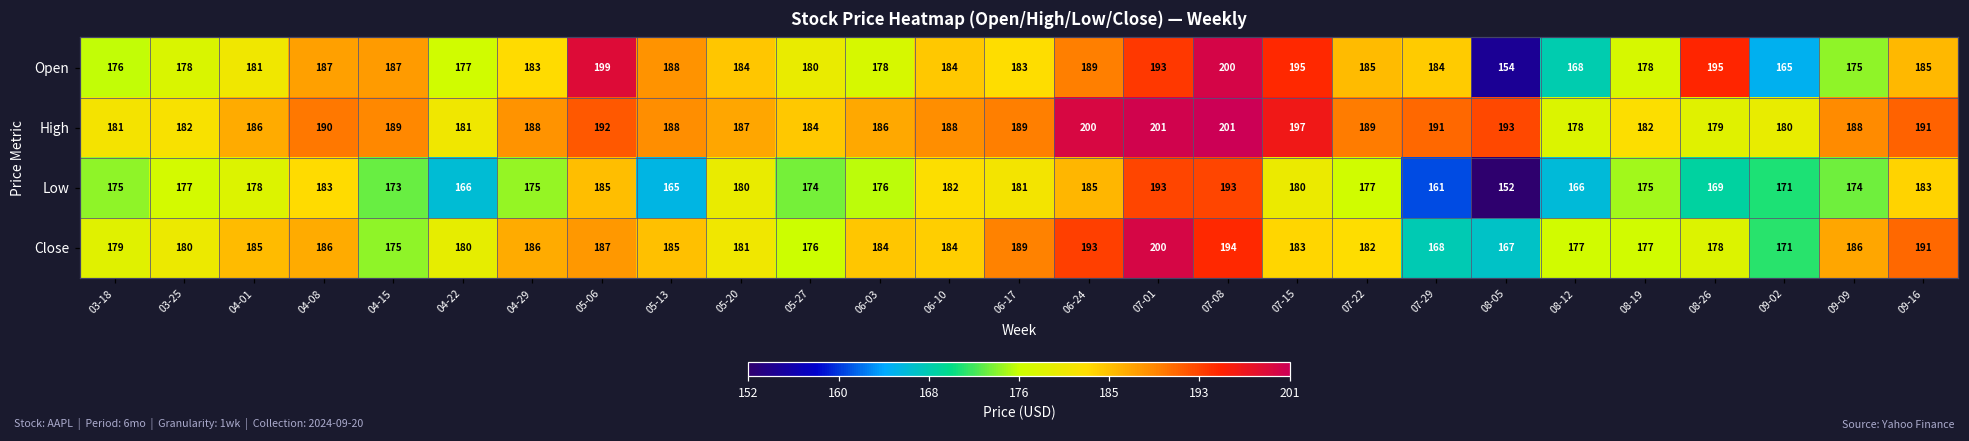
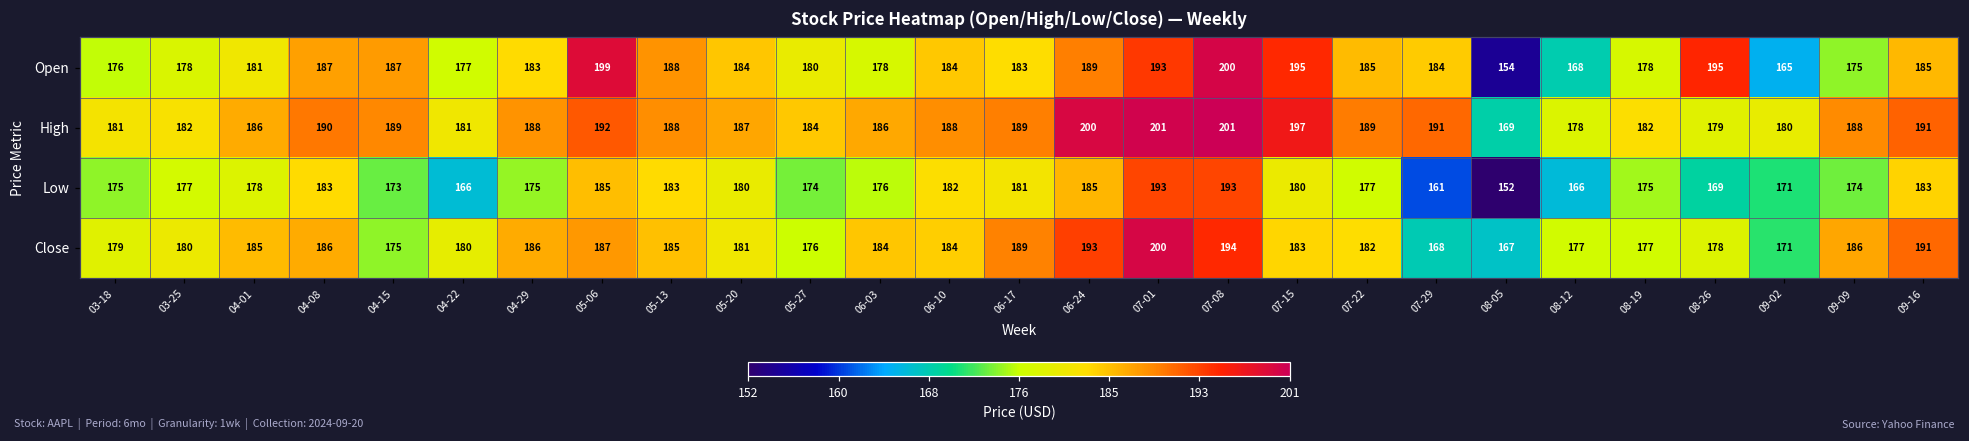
High, 08-05: 193 -> 169
Low, 05-13: 165 -> 183
